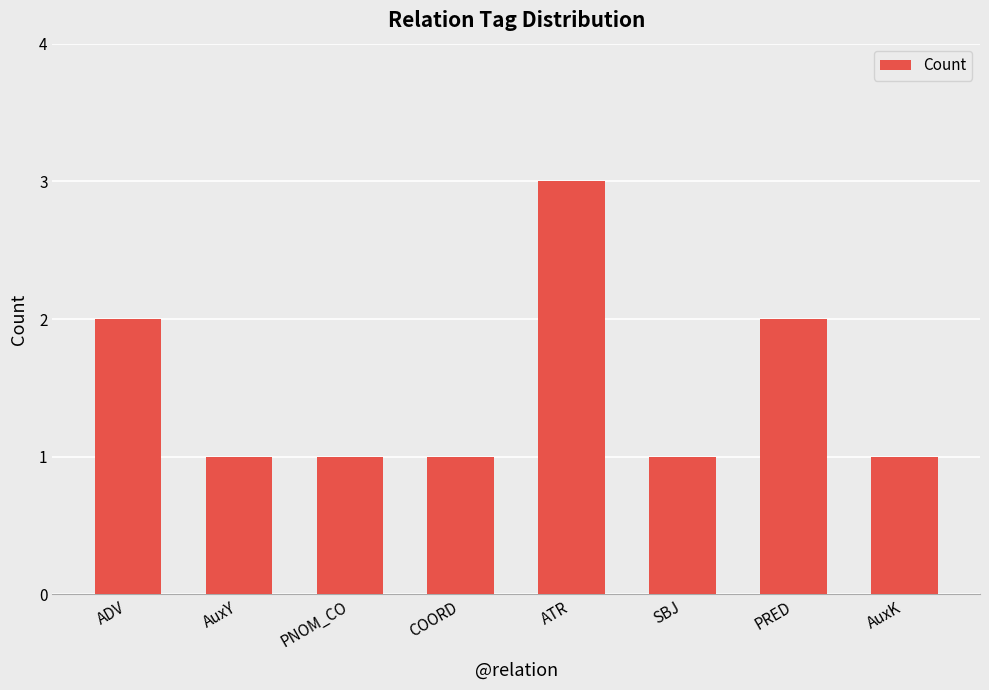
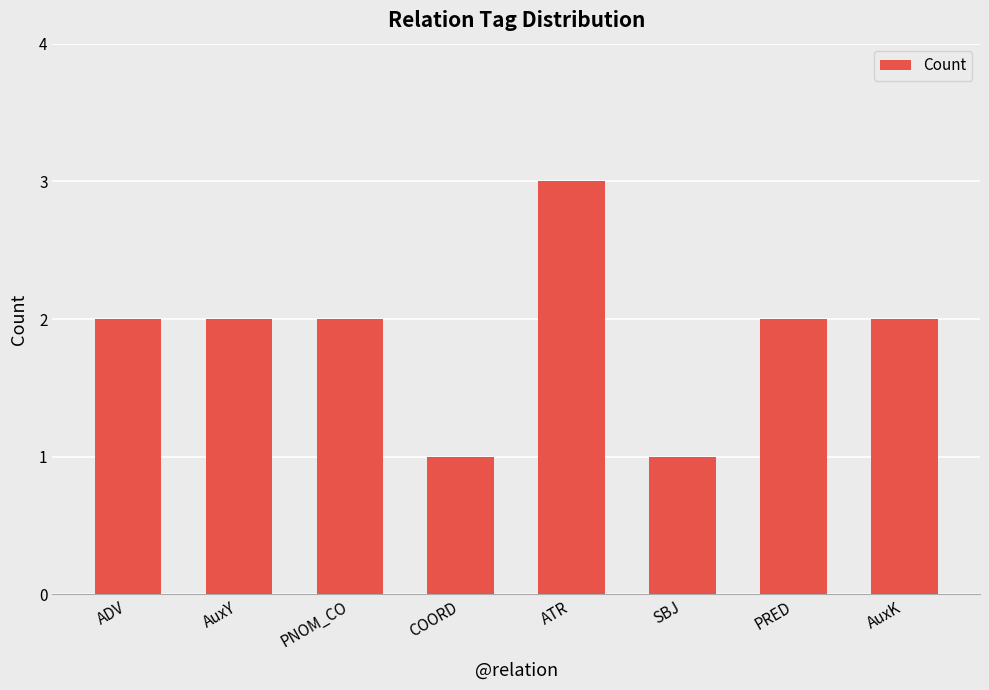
AuxY: 1 -> 2
PNOM_CO: 1 -> 2
AuxK: 1 -> 2
